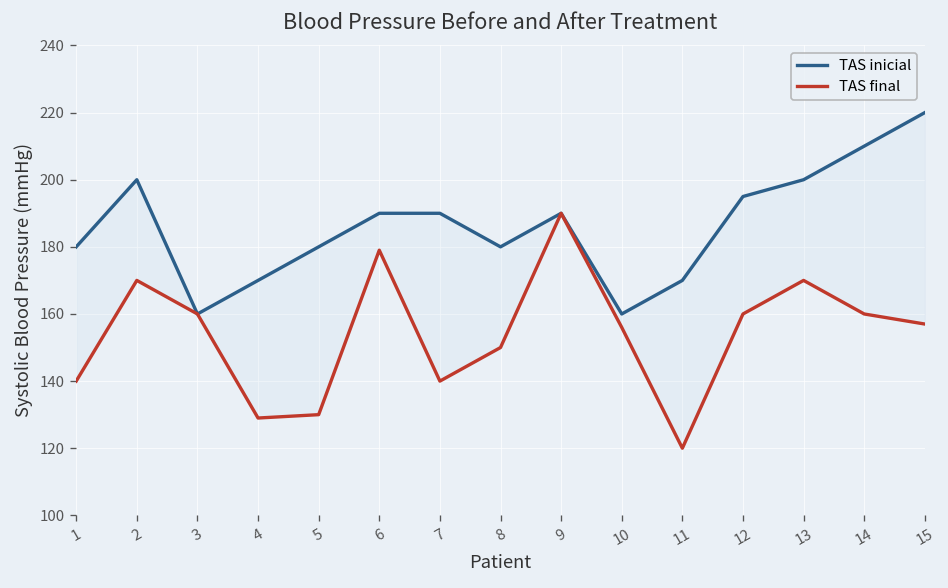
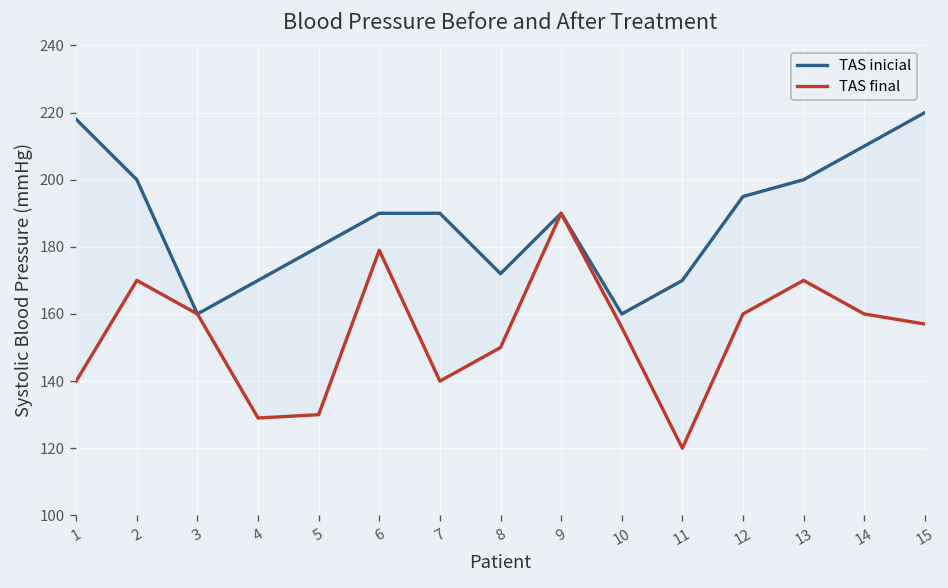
TAS inicial, 1: 180 -> 218
TAS inicial, 8: 180 -> 172
